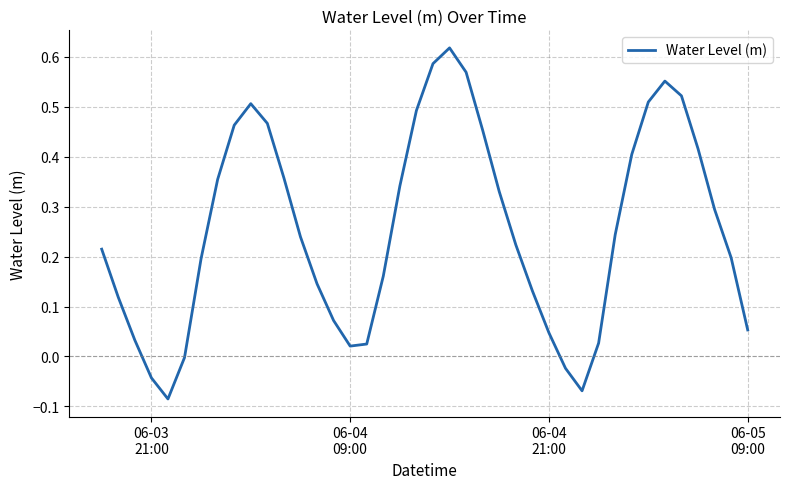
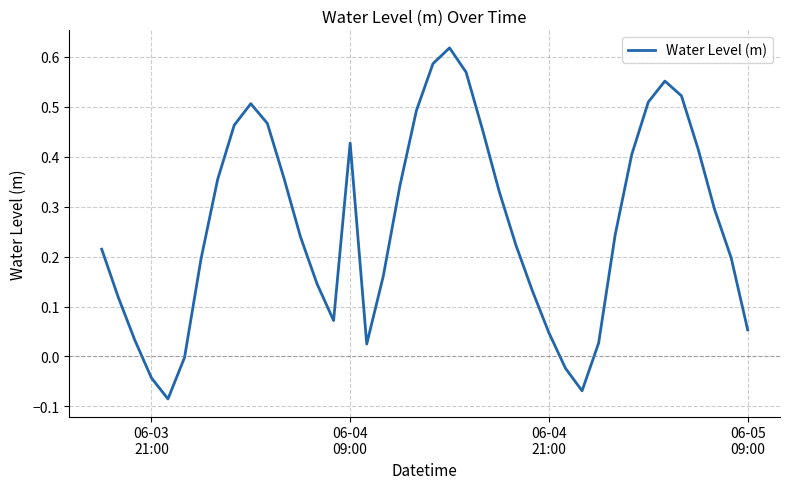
06-04 09:00: 0.02 -> 0.43
